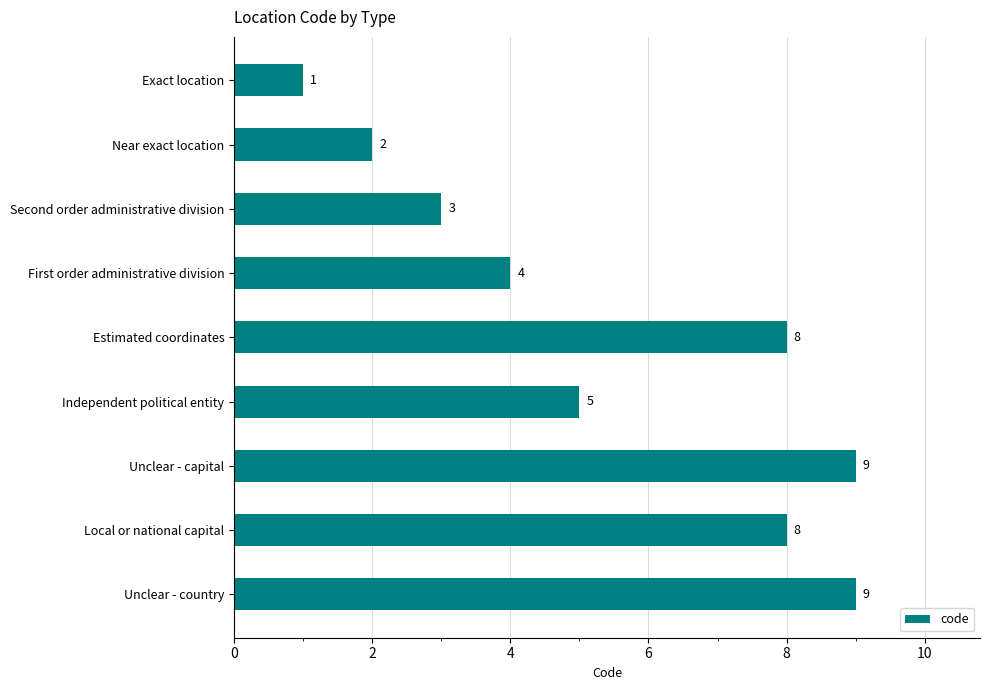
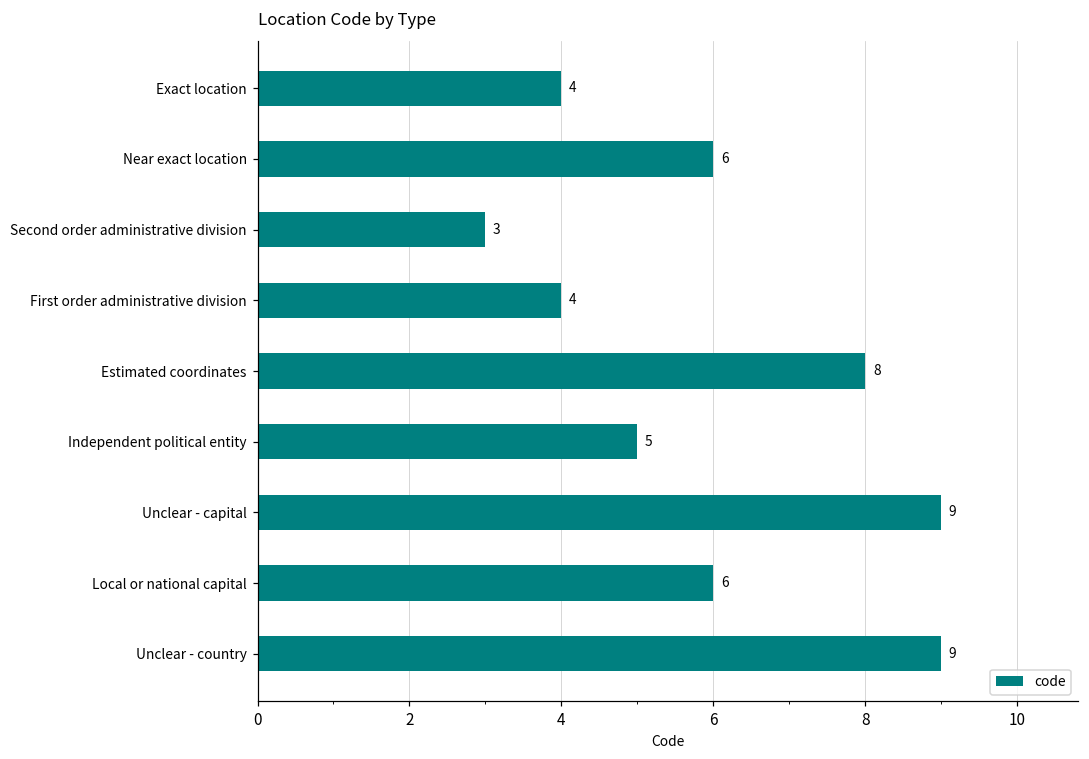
Exact location: 1 -> 4
Near exact location: 2 -> 6
Local or national capital: 8 -> 6
